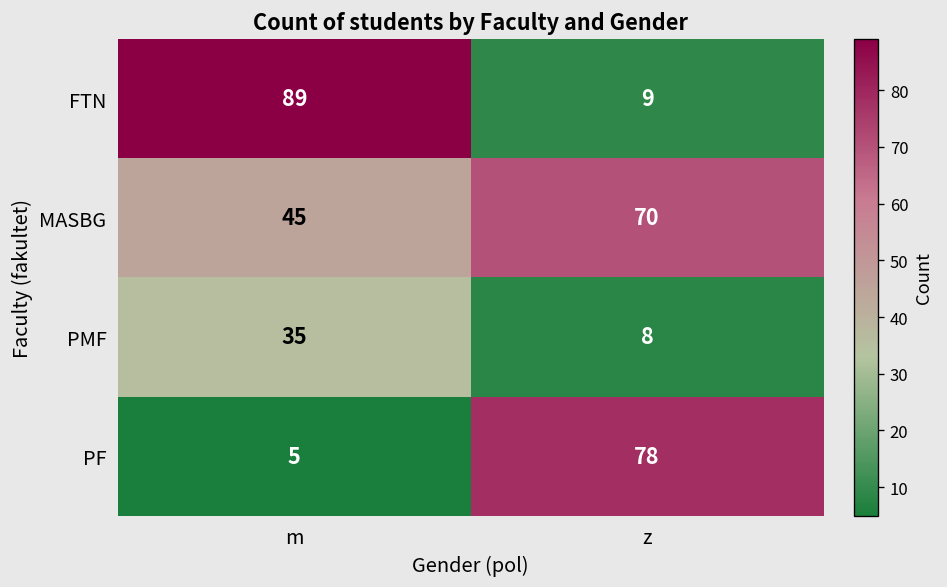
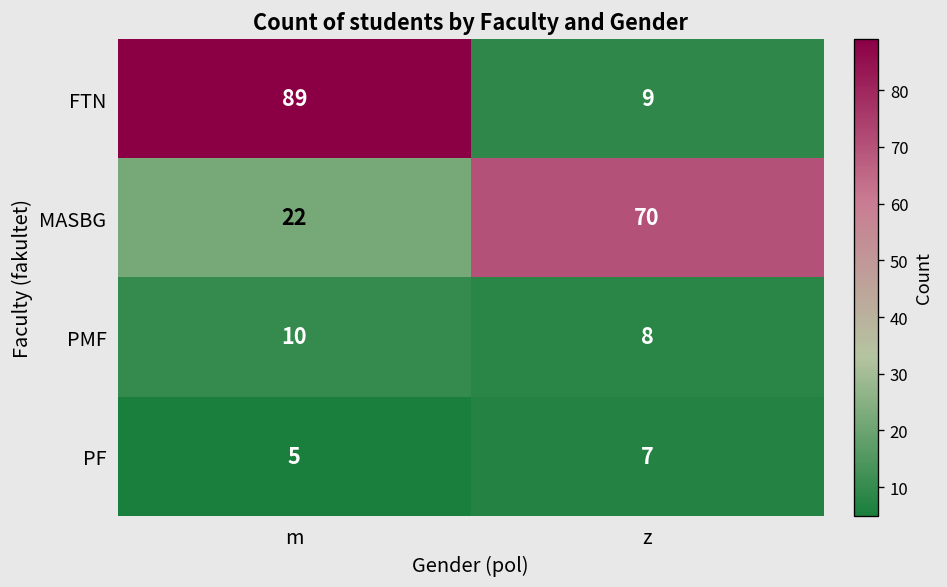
MASBG, m: 45 -> 22
PMF, m: 35 -> 10
PF, z: 78 -> 7
